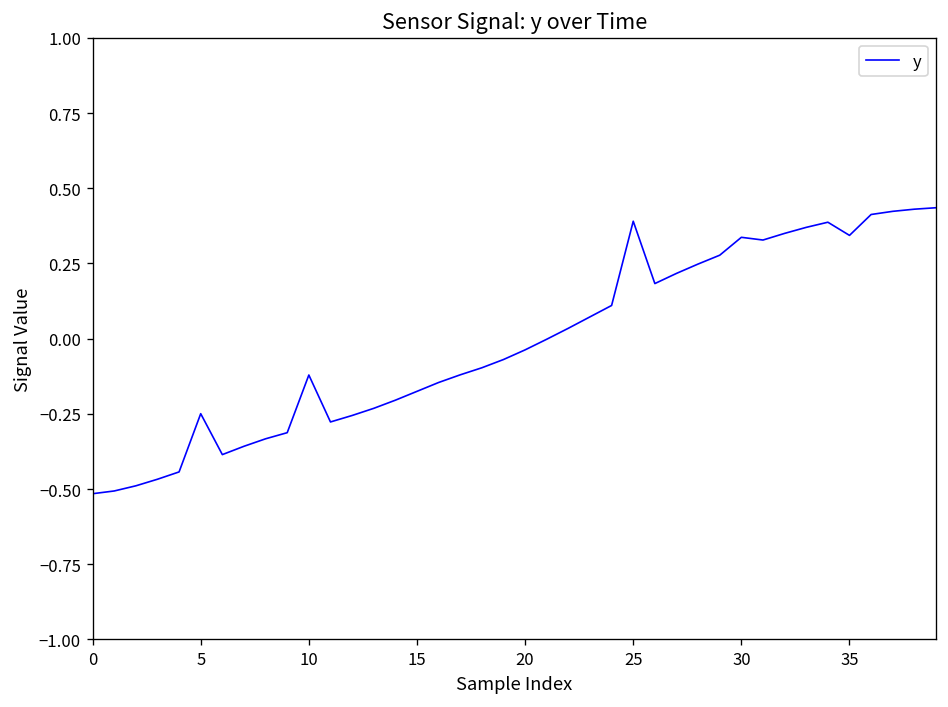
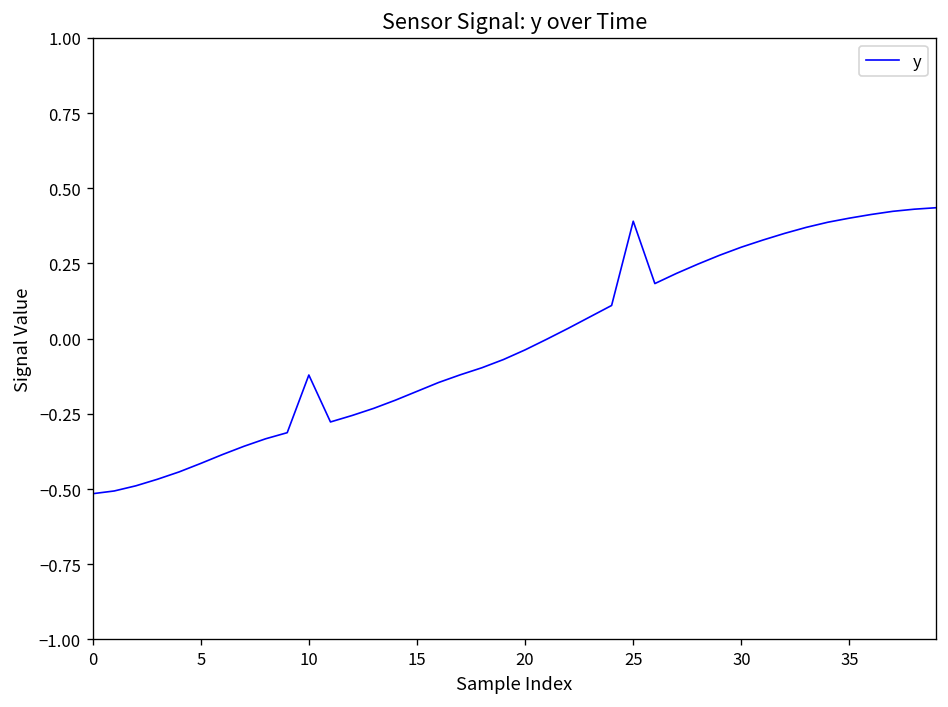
5: -0.25 -> -0.41
30: 0.34 -> 0.30
35: 0.34 -> 0.40
